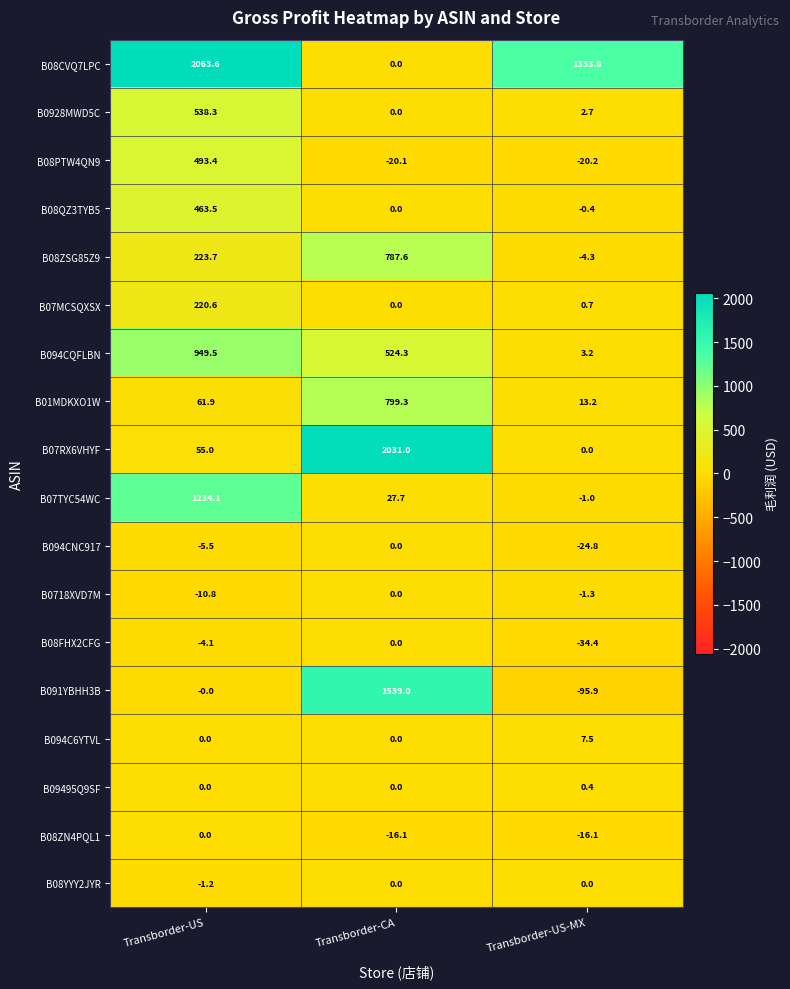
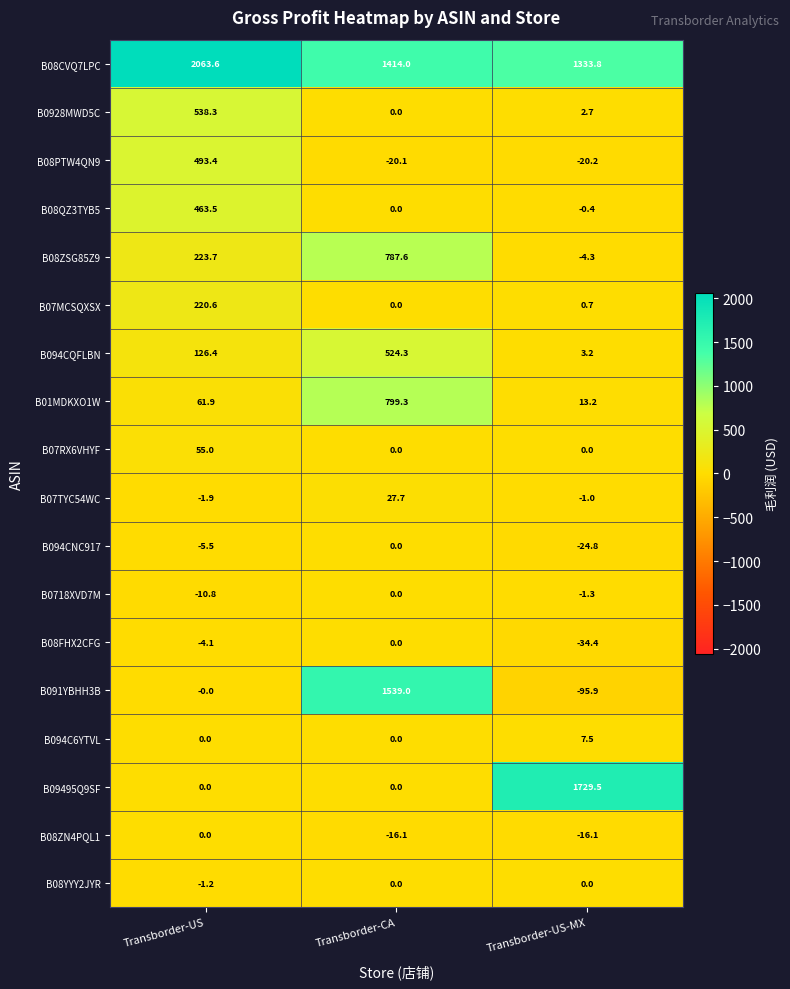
B08CVQ7LPC, Transborder-CA: 0.0 -> 1414.0
B094CQFLBN, Transborder-US: 949.5 -> 126.4
B07RX6VHYF, Transborder-CA: 2031.0 -> 0.0
B07TYC54WC, Transborder-US: 1234.1 -> -1.9
B09495Q9SF, Transborder-US-MX: 0.4 -> 1729.5
